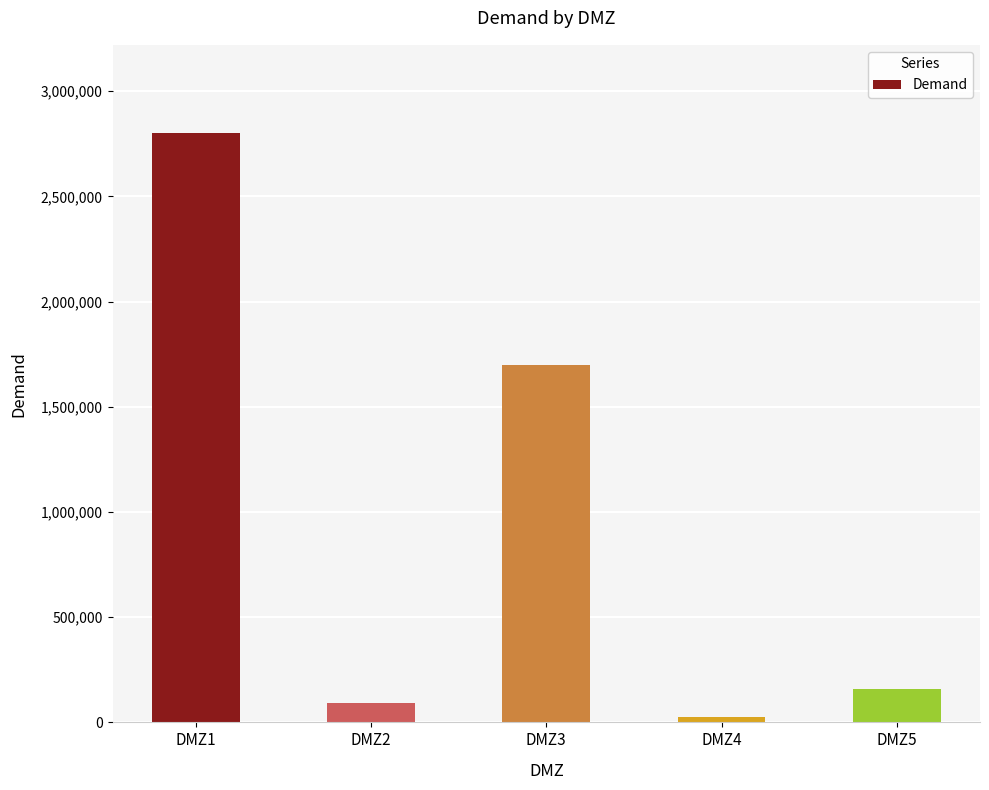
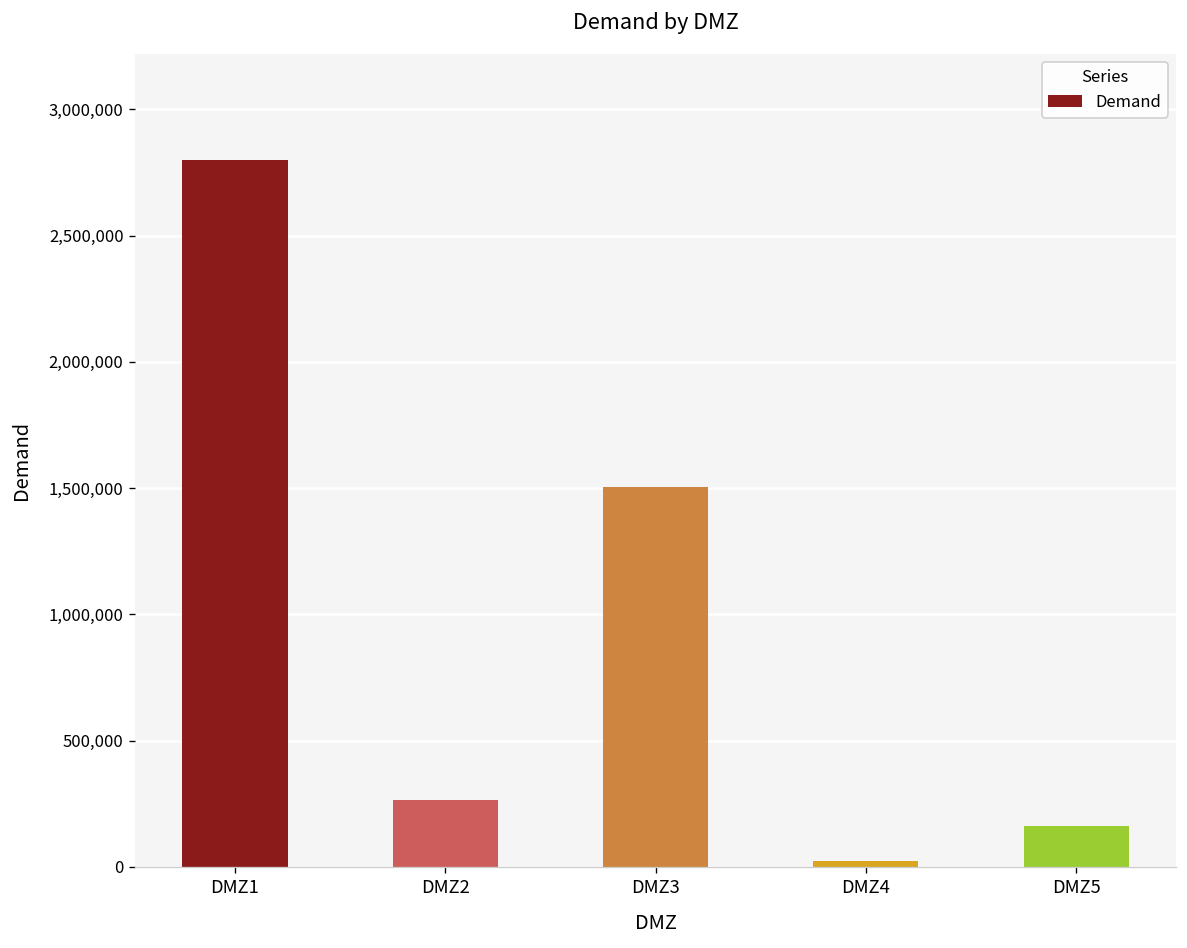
DMZ2: 90,000 -> 260,000
DMZ3: 1,700,000 -> 1,510,000
